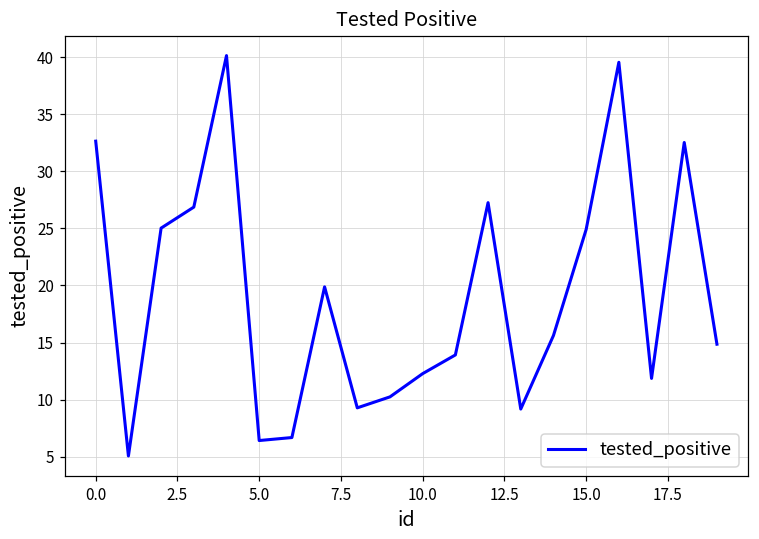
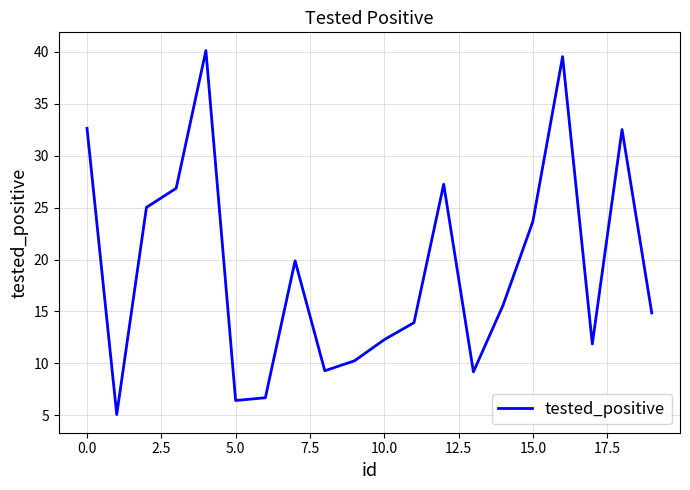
15.0: 24.9 -> 23.7
